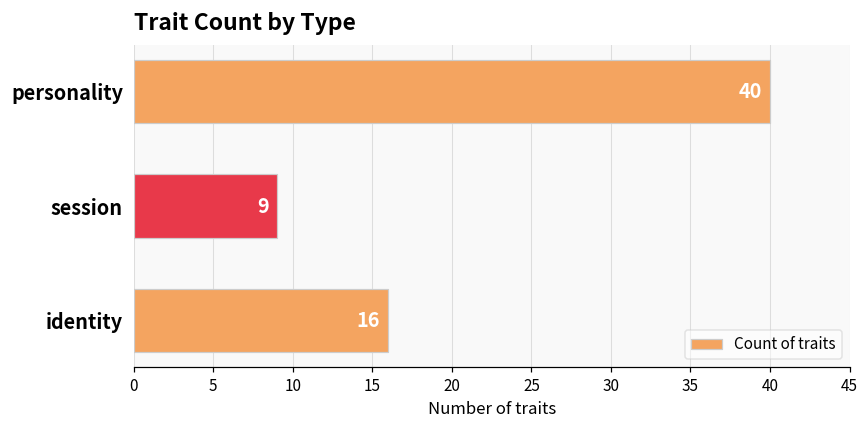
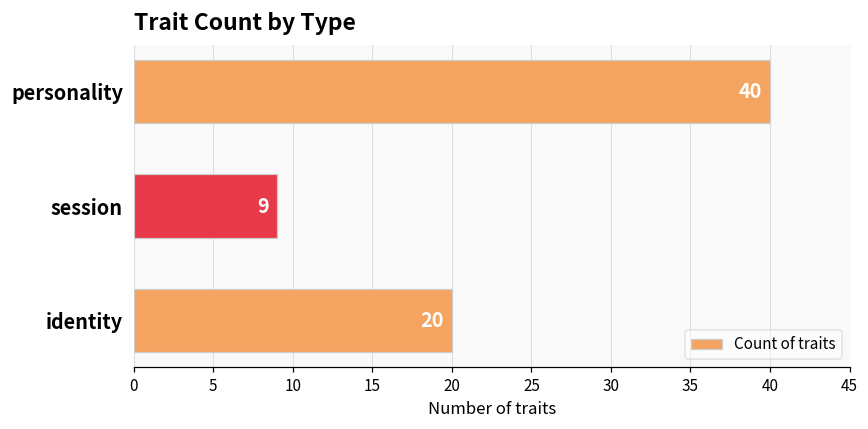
identity: 16 -> 20
